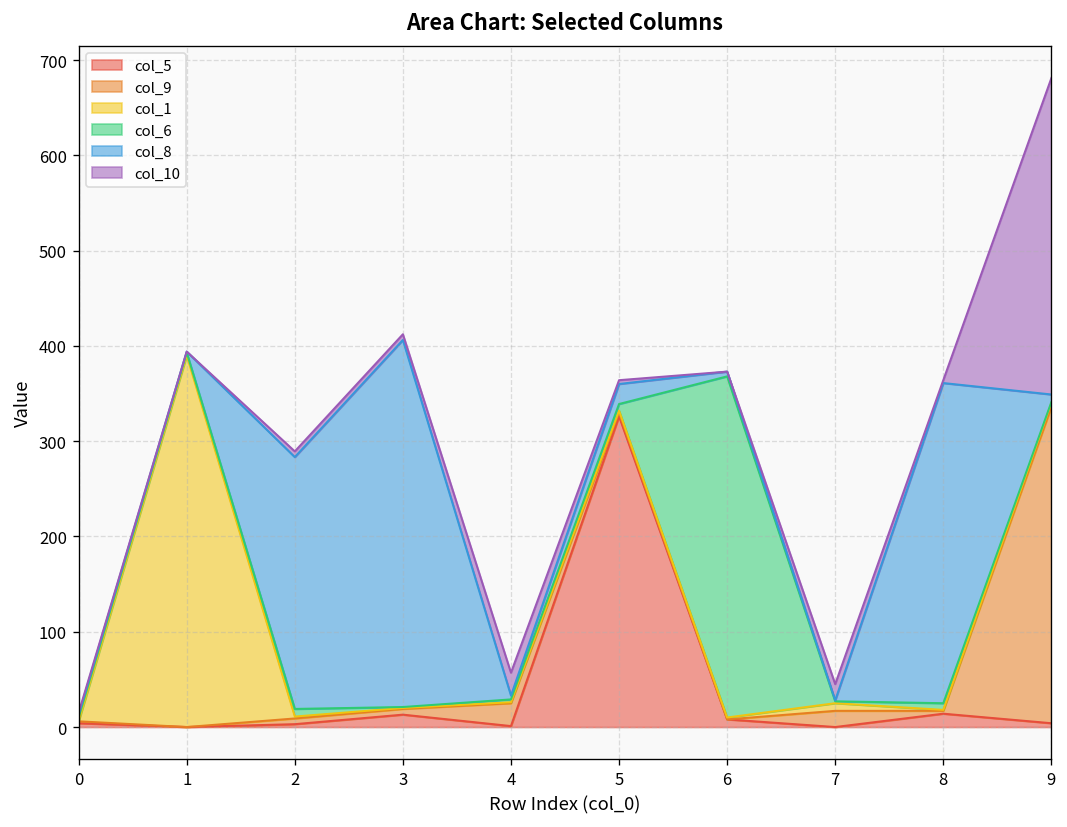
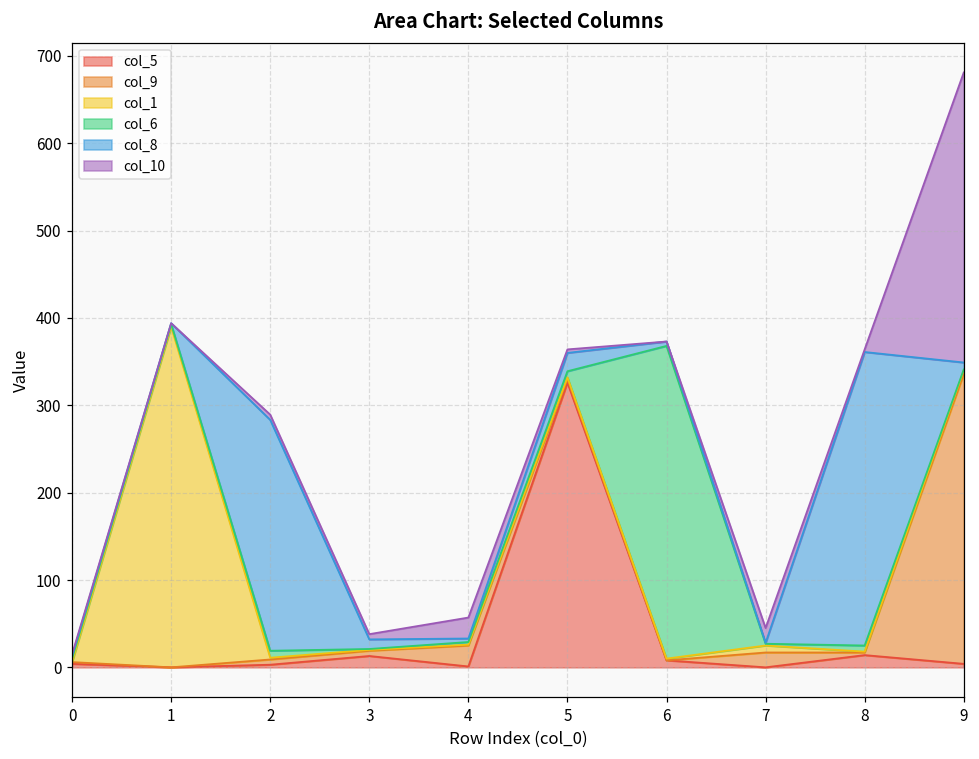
col_8, 3: 390 -> 10
